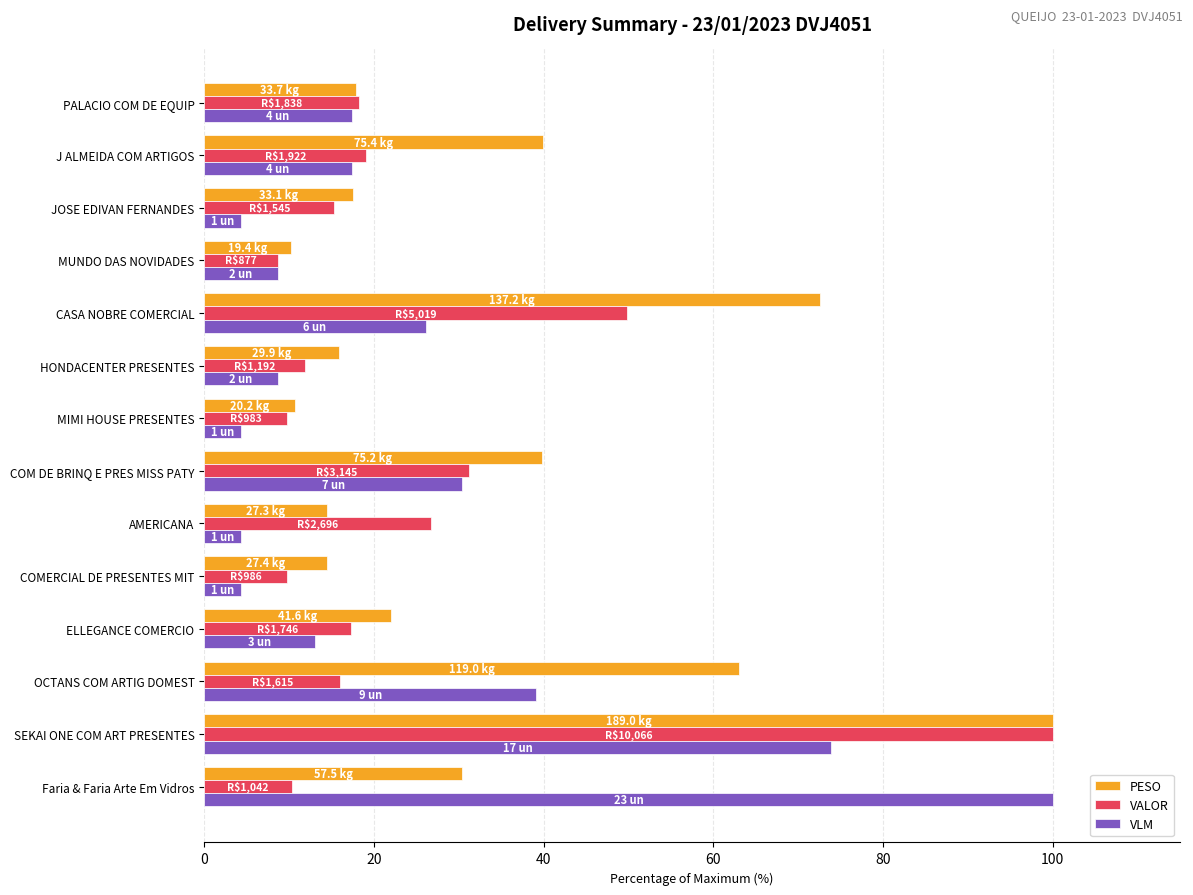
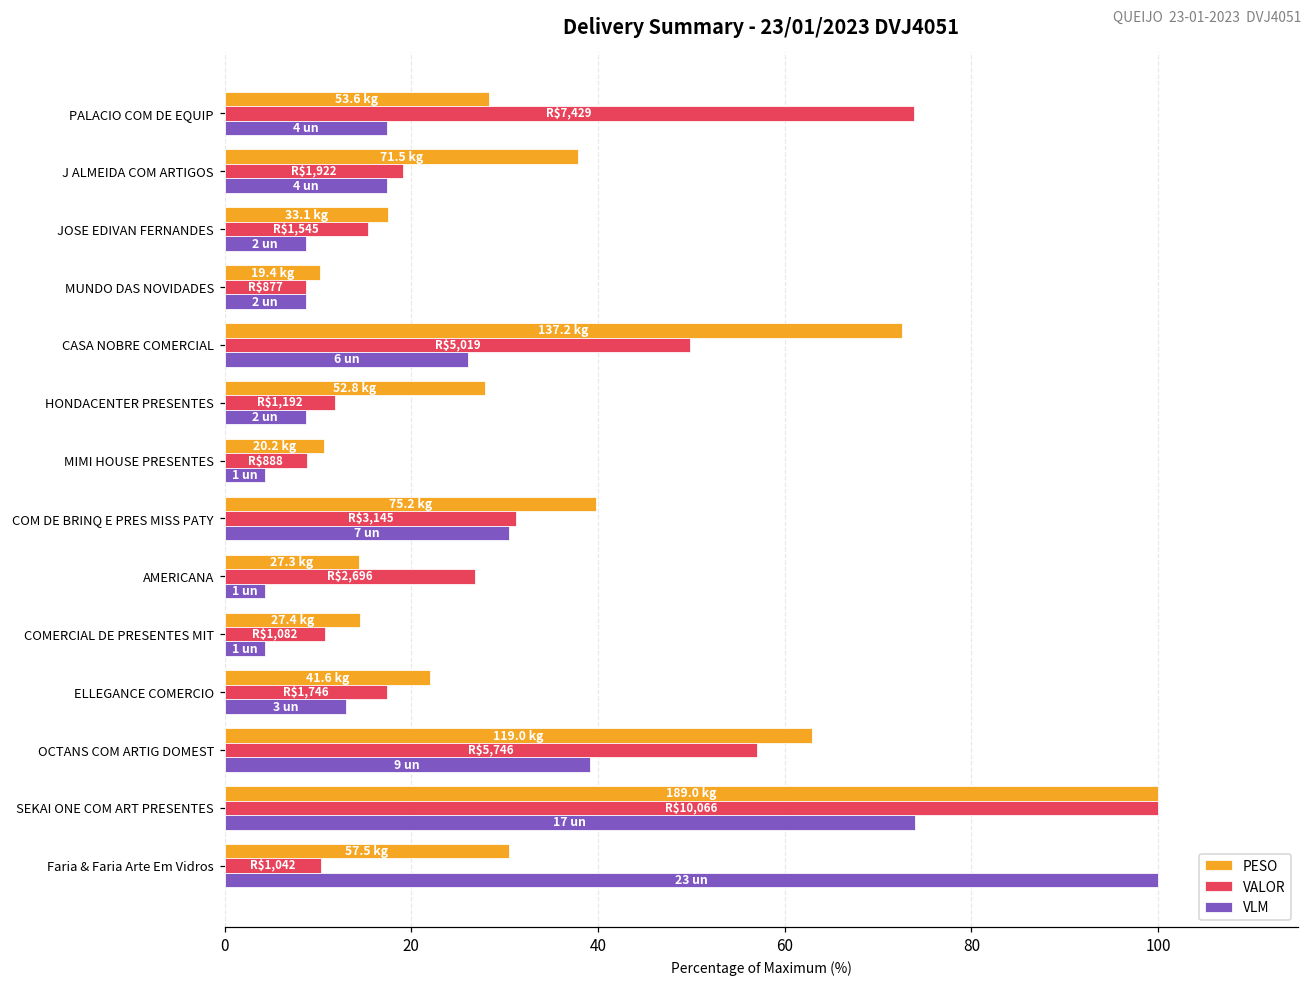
PESO, PALACIO COM DE EQUIP: 33.7 -> 53.6
VALOR, PALACIO COM DE EQUIP: $1,838 -> $7,429
PESO, J ALMEIDA COM ARTIGOS: 75.4 -> 71.5
VLM, JOSE EDIVAN FERNANDES: 1 -> 2
PESO, HONDACENTER PRESENTES: 29.9 -> 52.8
VALOR, MIMI HOUSE PRESENTES: $983 -> $888
VALOR, COMERCIAL DE PRESENTES MIT: $986 -> $1,082
VALOR, OCTANS COM ARTIG DOMEST: $1,615 -> $5,746
